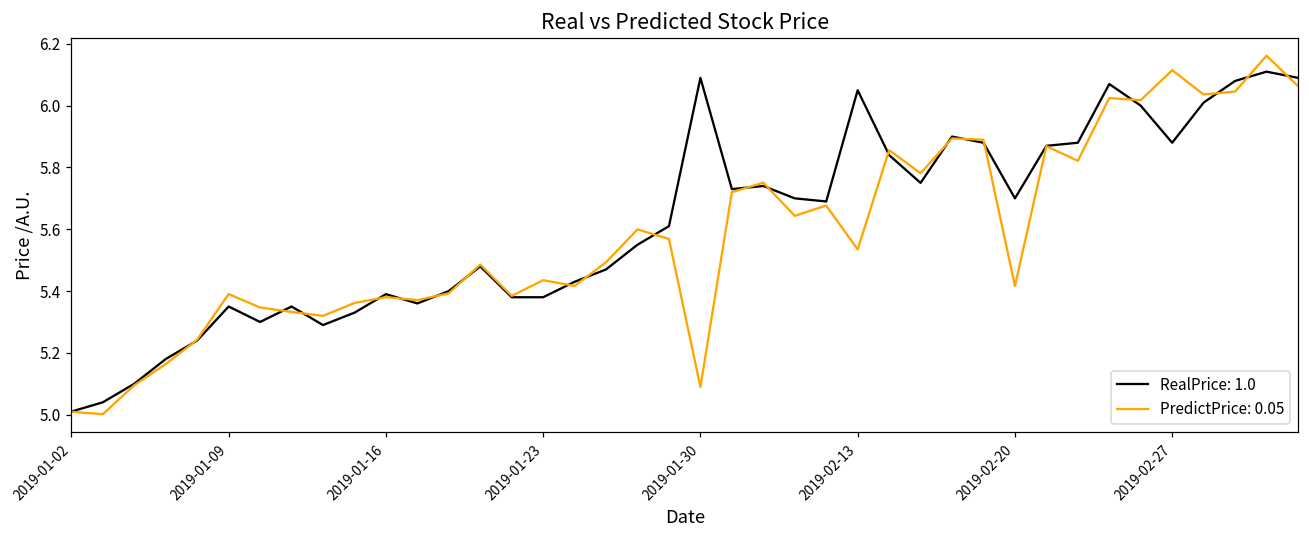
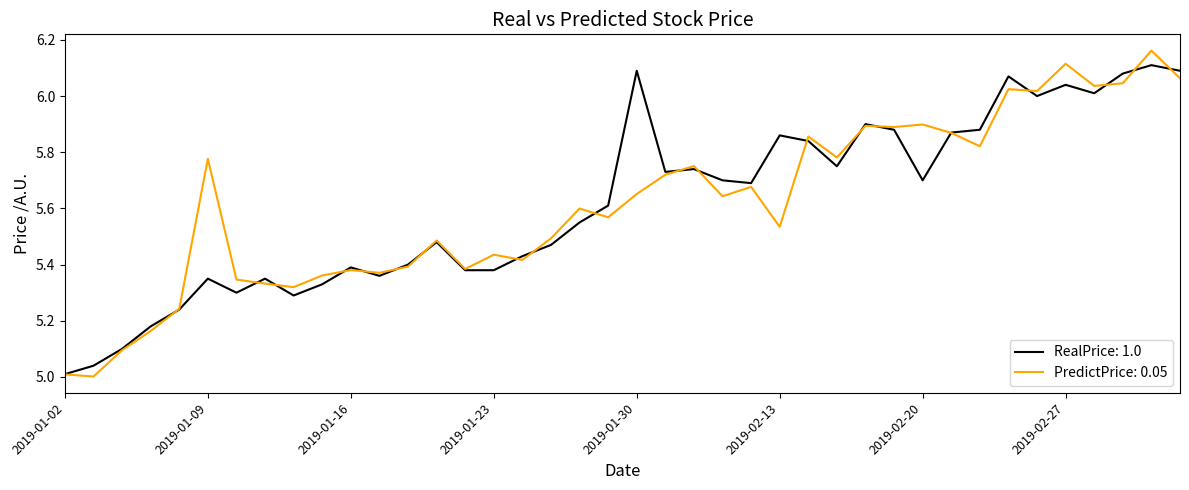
PredictPrice: 0.05, 2019-01-09: 5.39 -> 5.78
PredictPrice: 0.05, 2019-01-30: 5.09 -> 5.65
RealPrice: 1.0, 2019-02-13: 6.05 -> 5.86
PredictPrice: 0.05, 2019-02-20: 5.42 -> 5.90
RealPrice: 1.0, 2019-02-27: 5.88 -> 6.04
